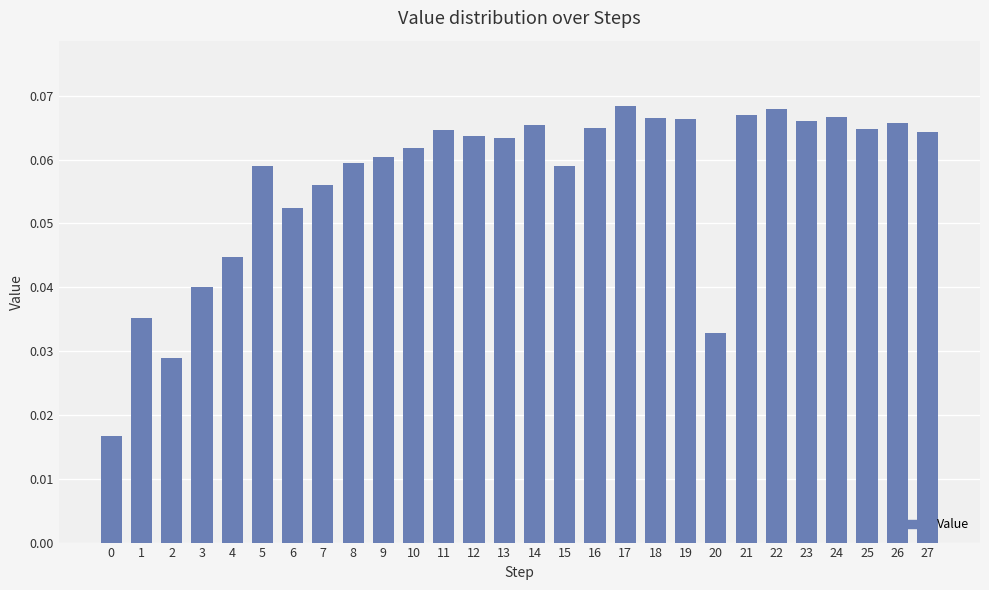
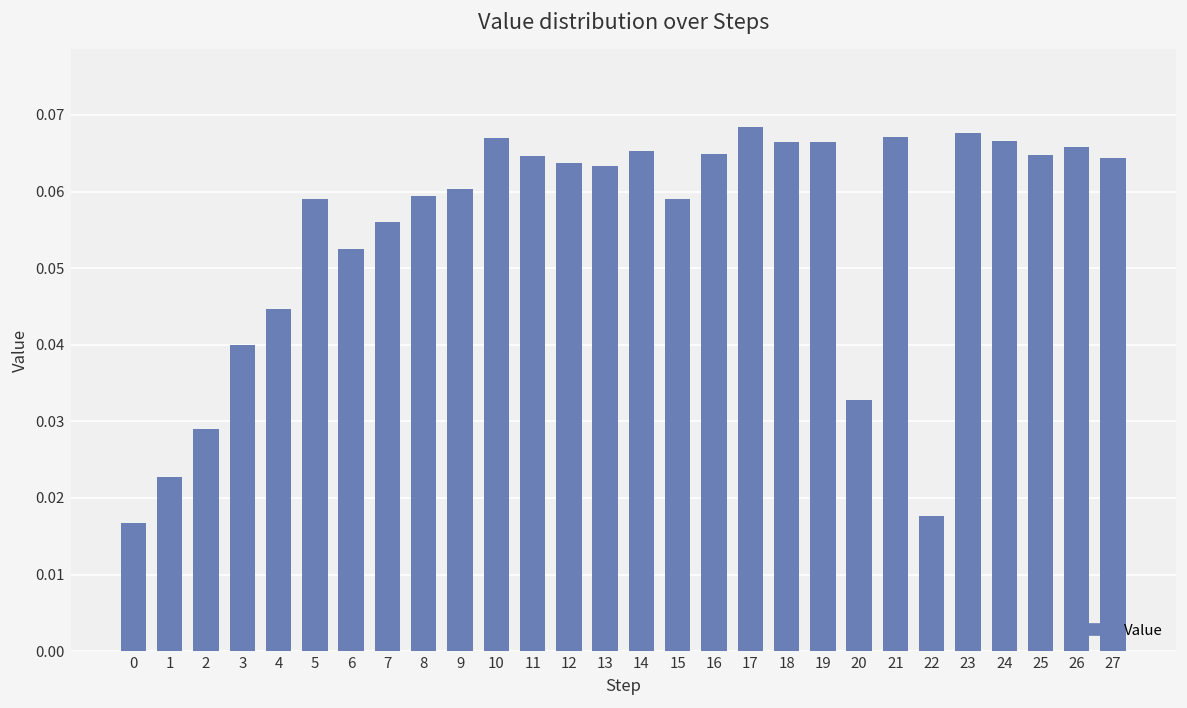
1: 0.035 -> 0.023
10: 0.062 -> 0.067
22: 0.068 -> 0.018
23: 0.066 -> 0.068
